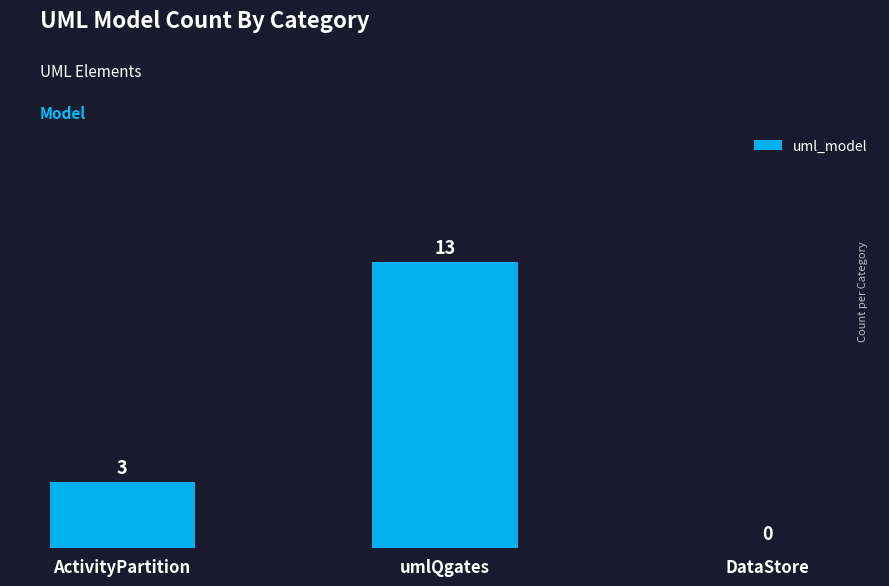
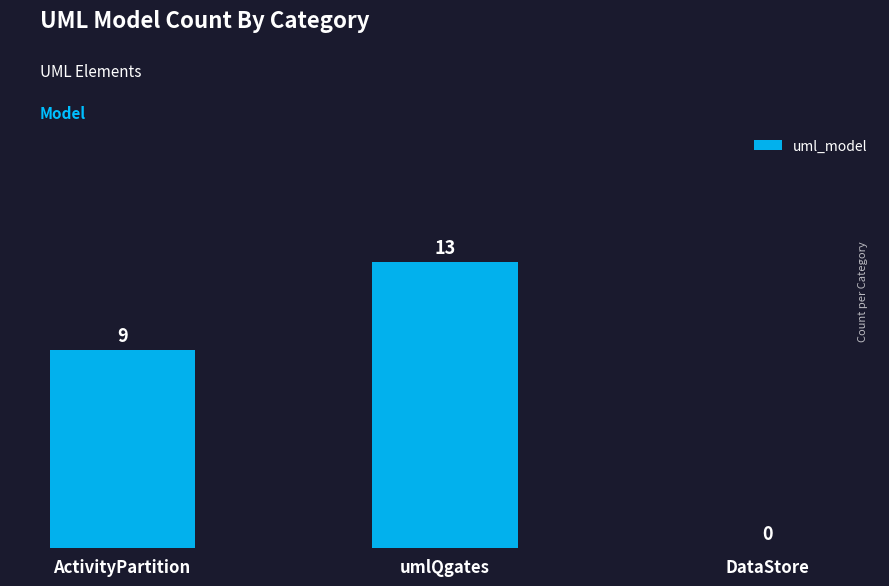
ActivityPartition: 3 -> 9
